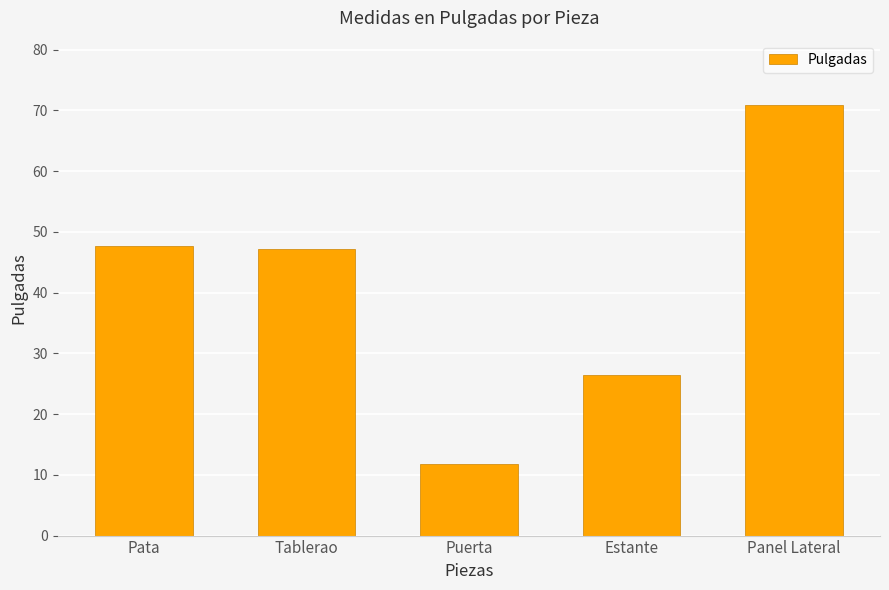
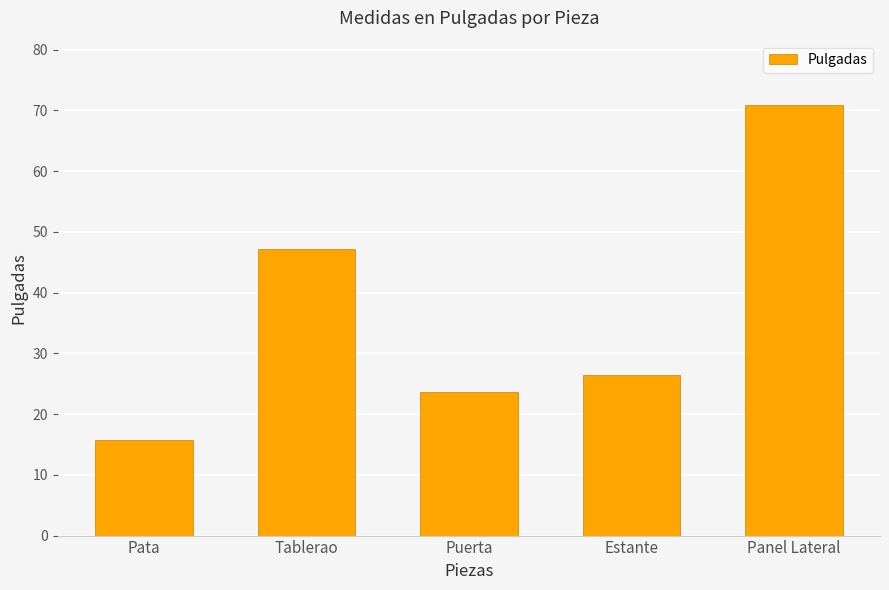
Pata: 48 -> 16
Puerta: 12 -> 24
